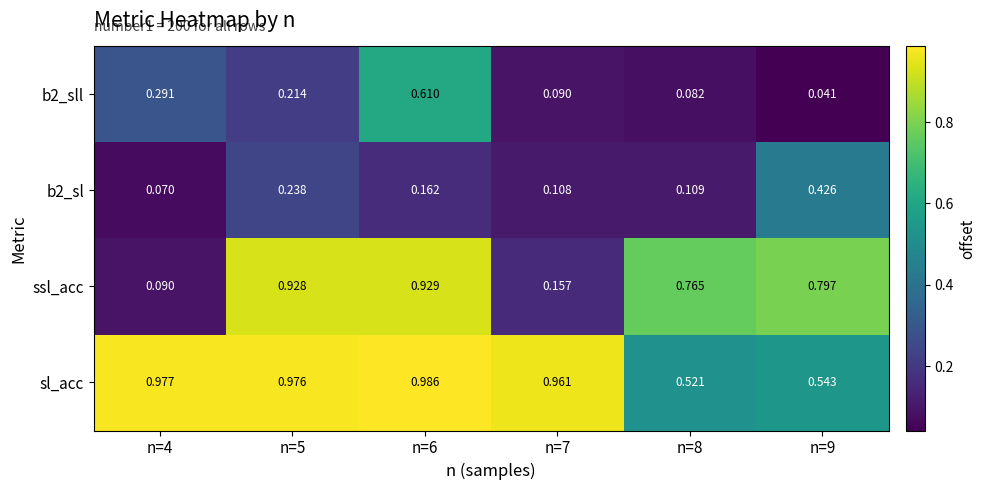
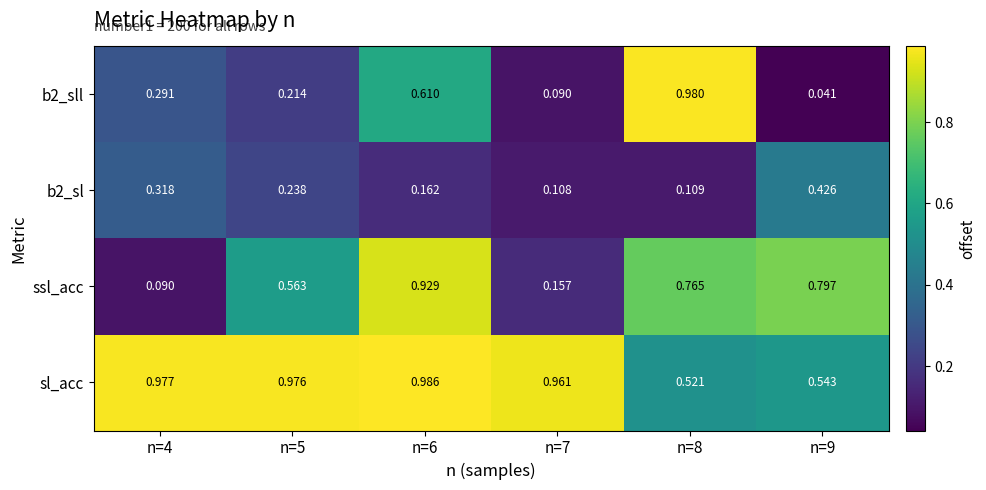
b2_sll, n=8: 0.082 -> 0.980
b2_sl, n=4: 0.070 -> 0.318
ssl_acc, n=5: 0.928 -> 0.563
